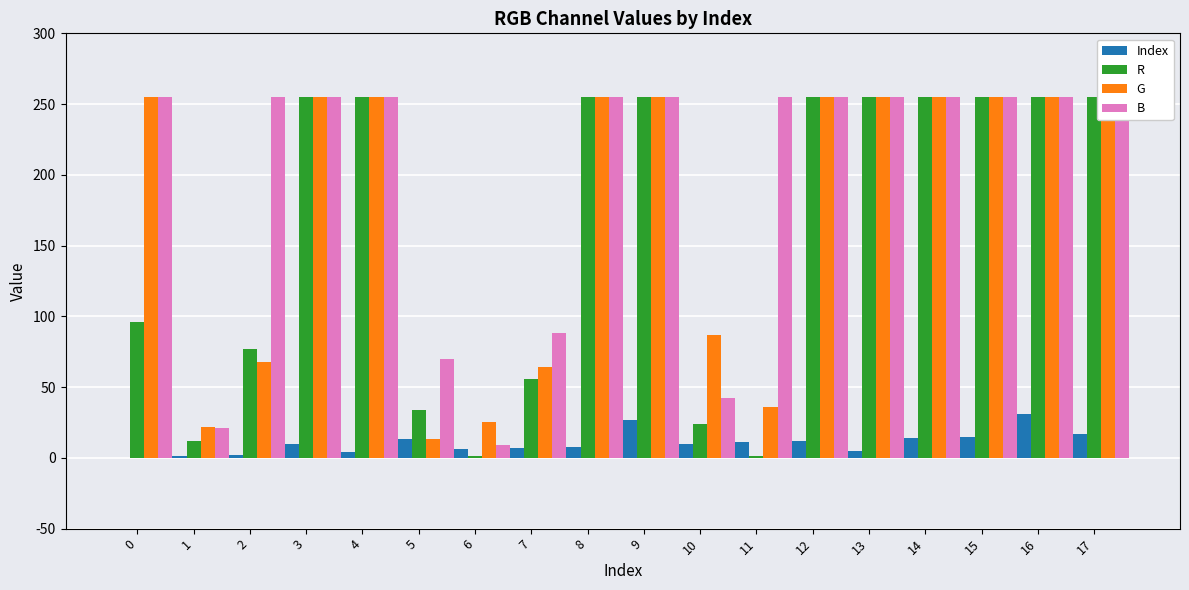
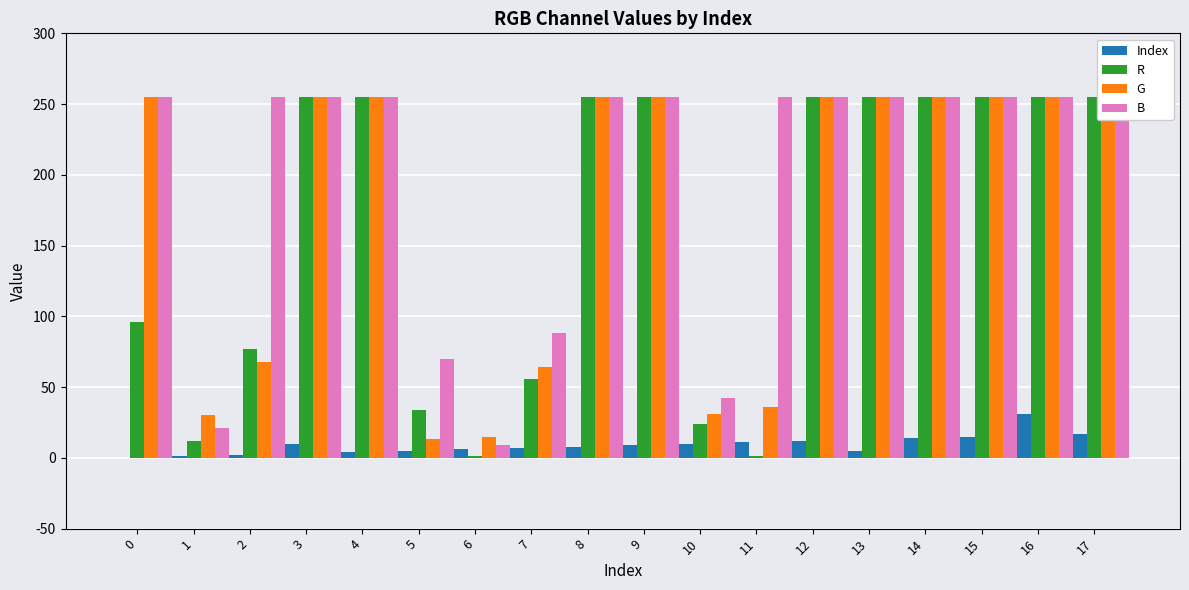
G, 1: 22 -> 30
Index, 5: 13 -> 5
G, 6: 25 -> 15
Index, 9: 27 -> 9
G, 10: 87 -> 31
